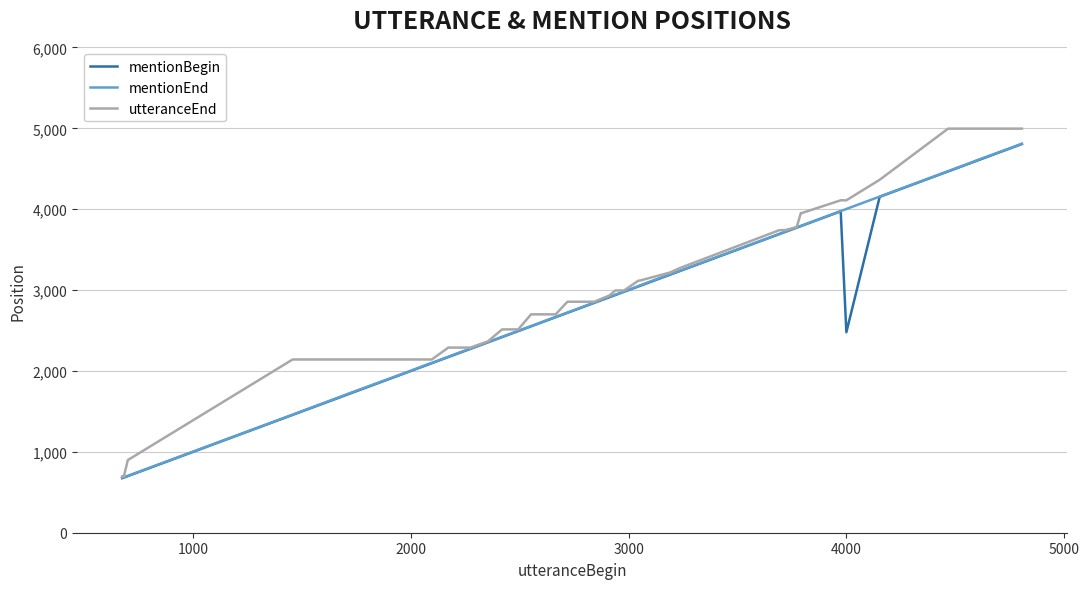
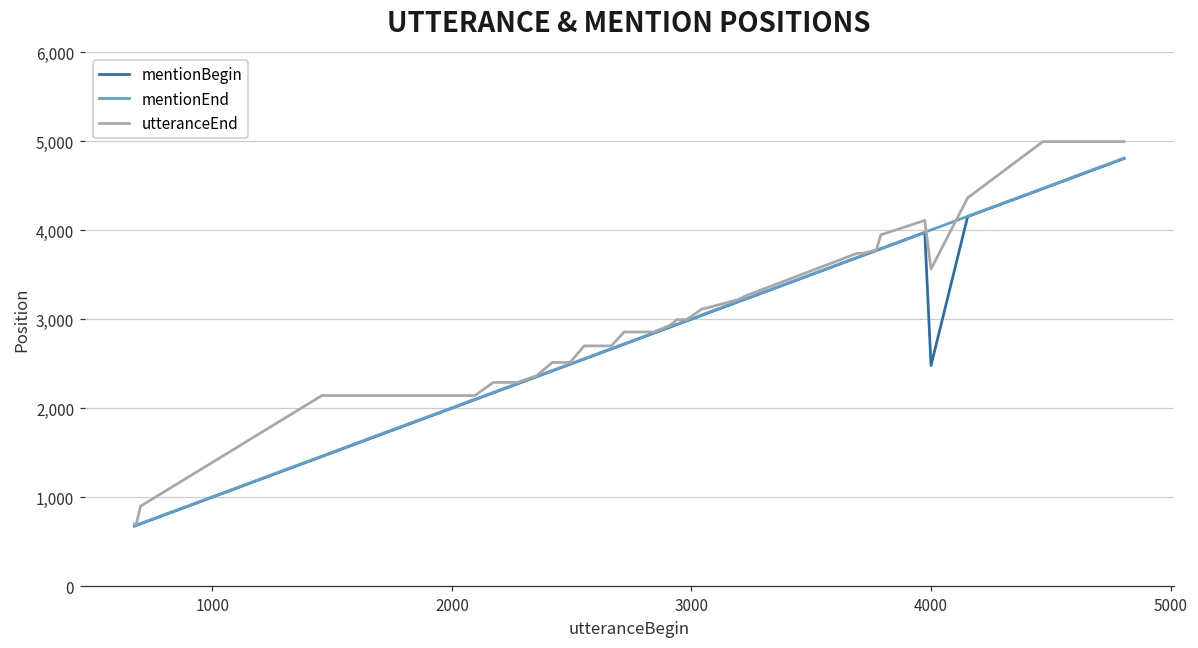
utteranceEnd, 4000: 4,100 -> 3,600
